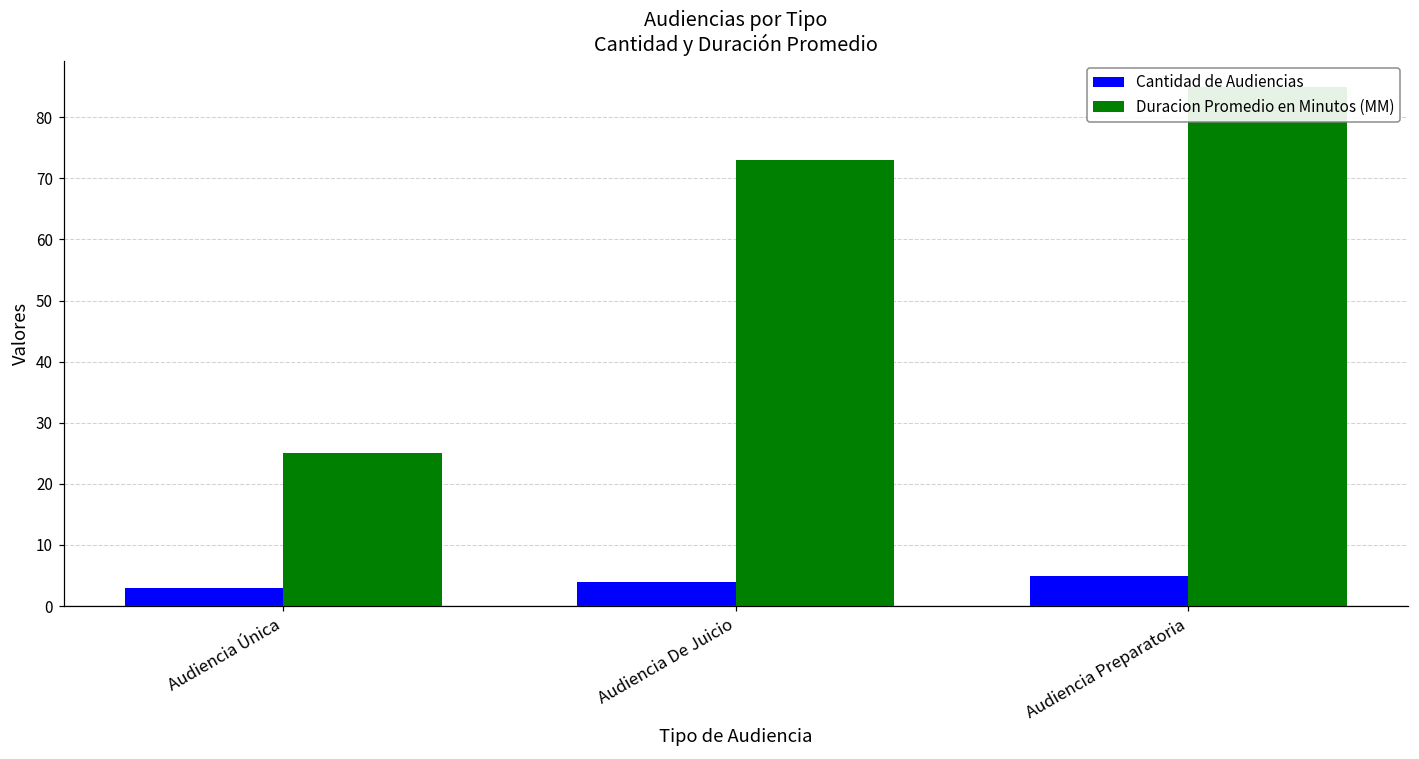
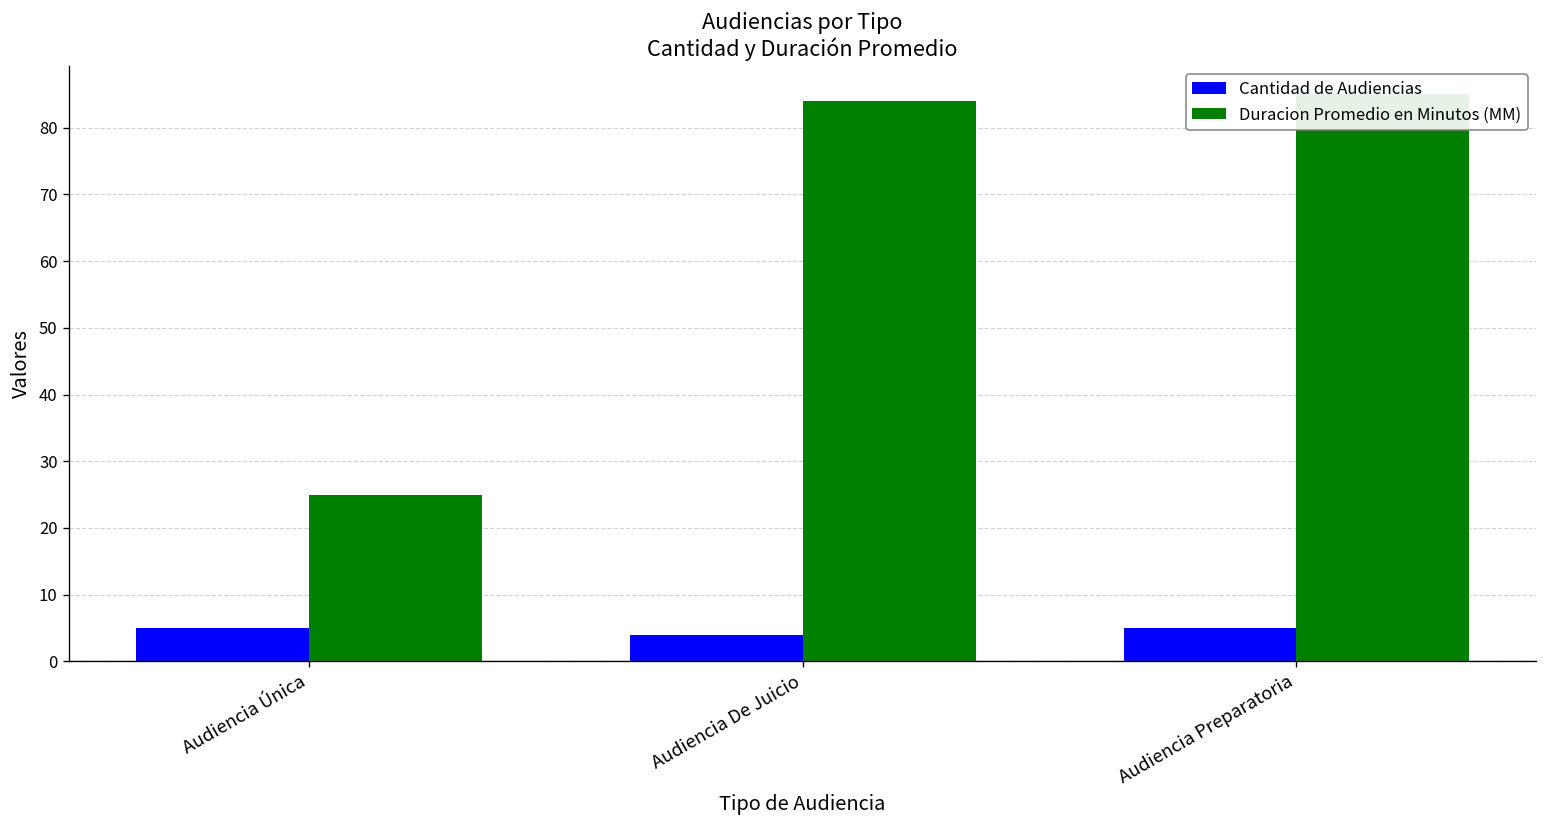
Cantidad de Audiencias, Audiencia Única: 3 -> 5
Duracion Promedio en Minutos (MM), Audiencia De Juicio: 73 -> 84
